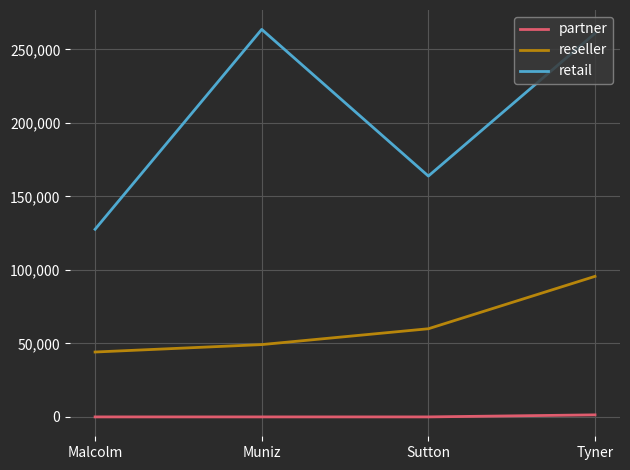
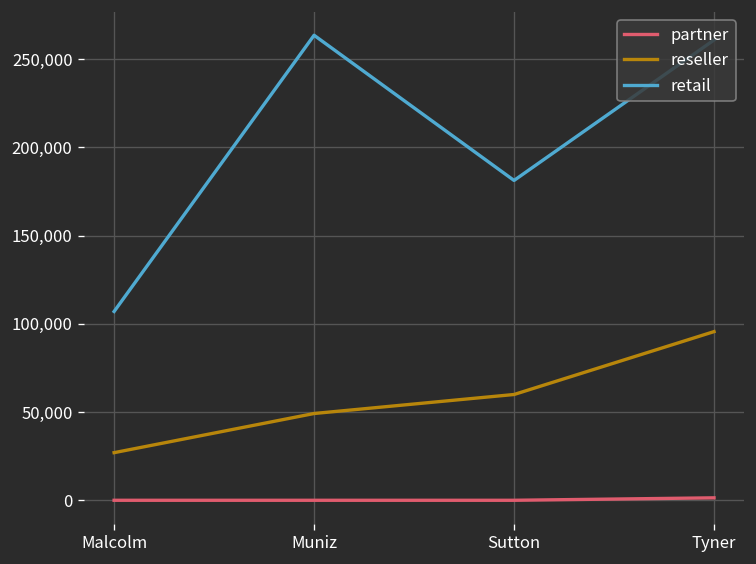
reseller, Malcolm: 44,000 -> 27,000
retail, Malcolm: 128,000 -> 107,000
retail, Sutton: 164,000 -> 181,000
